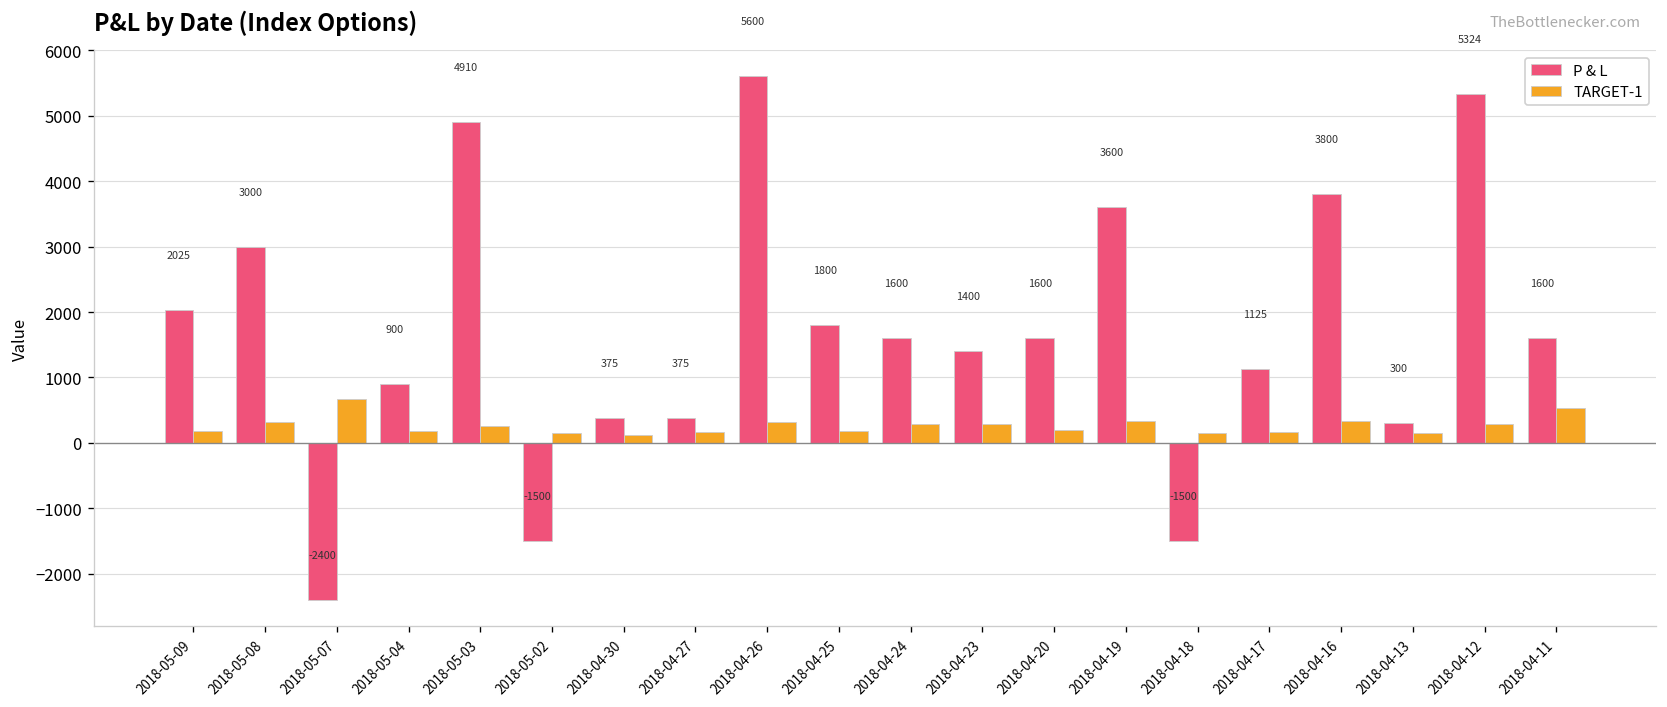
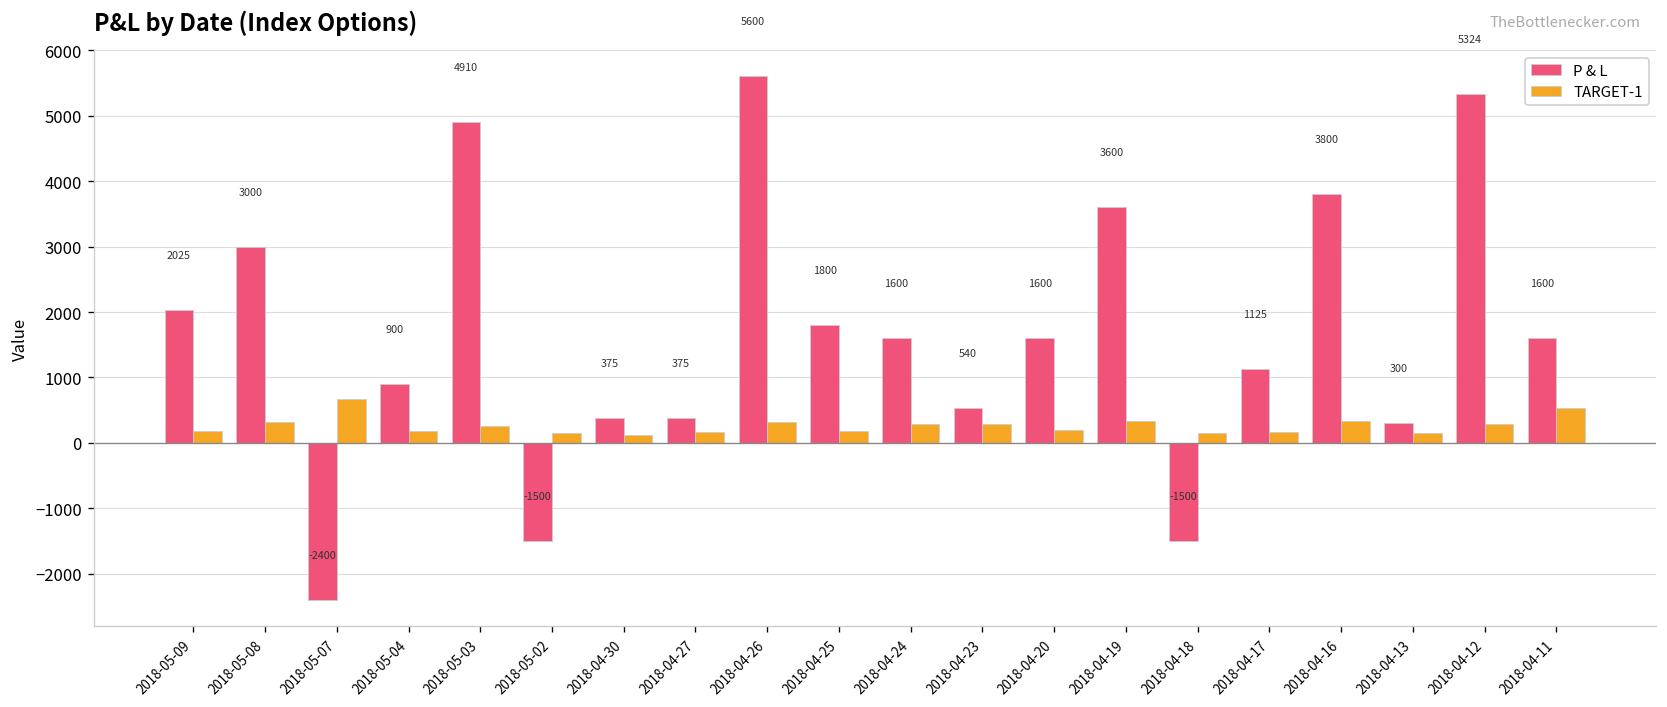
P & L, 2018-04-23: 1400 -> 540
